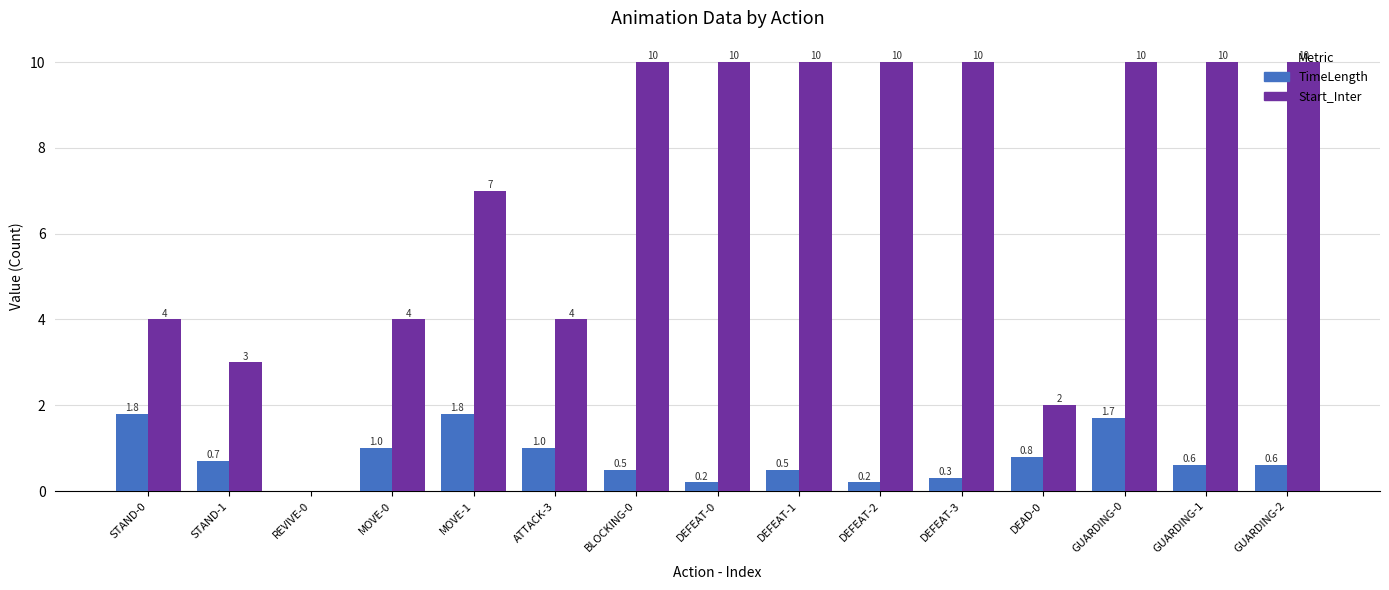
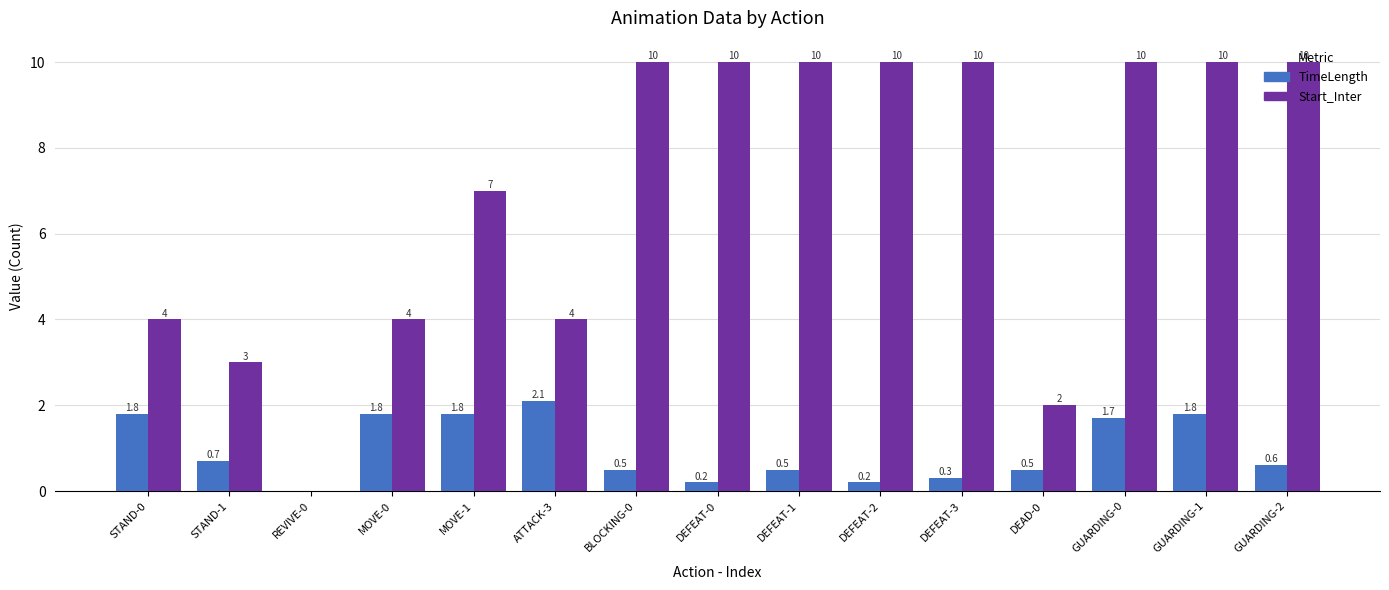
TimeLength, MOVE-0: 1.0 -> 1.8
TimeLength, ATTACK-3: 1.0 -> 2.1
TimeLength, DEAD-0: 0.8 -> 0.5
TimeLength, GUARDING-1: 0.6 -> 1.8
